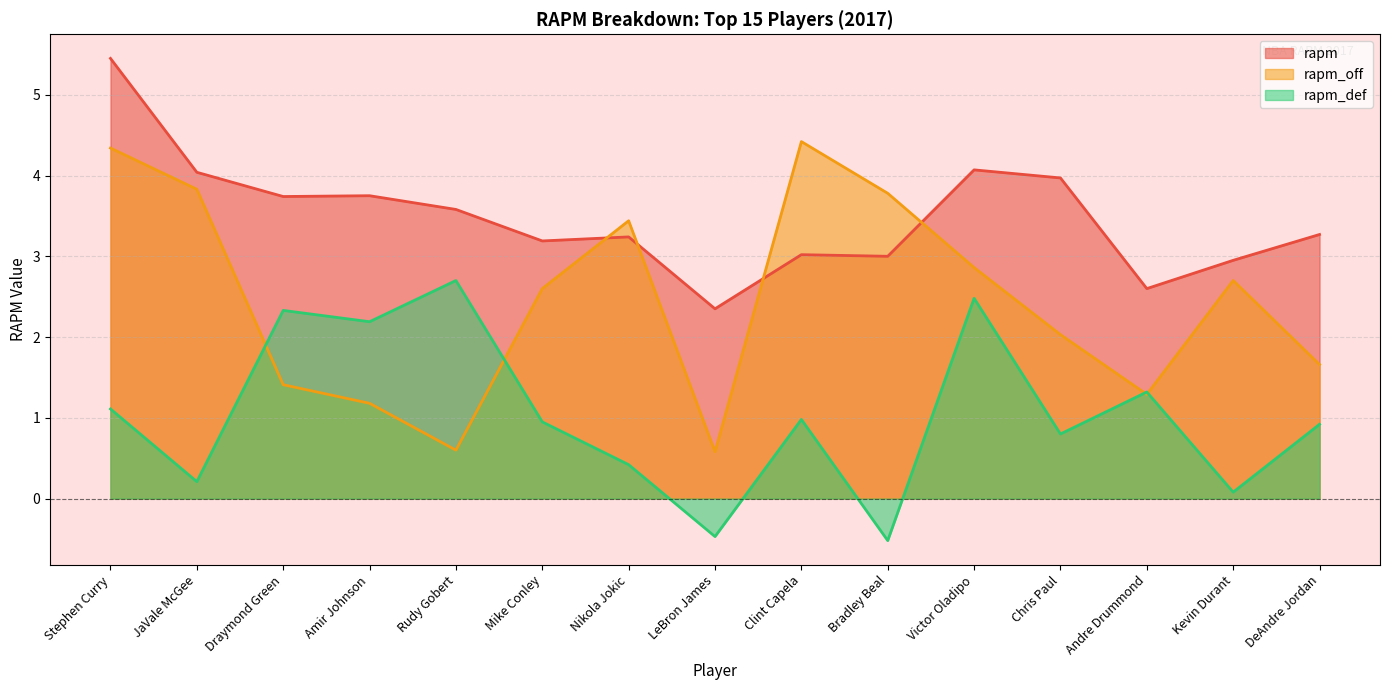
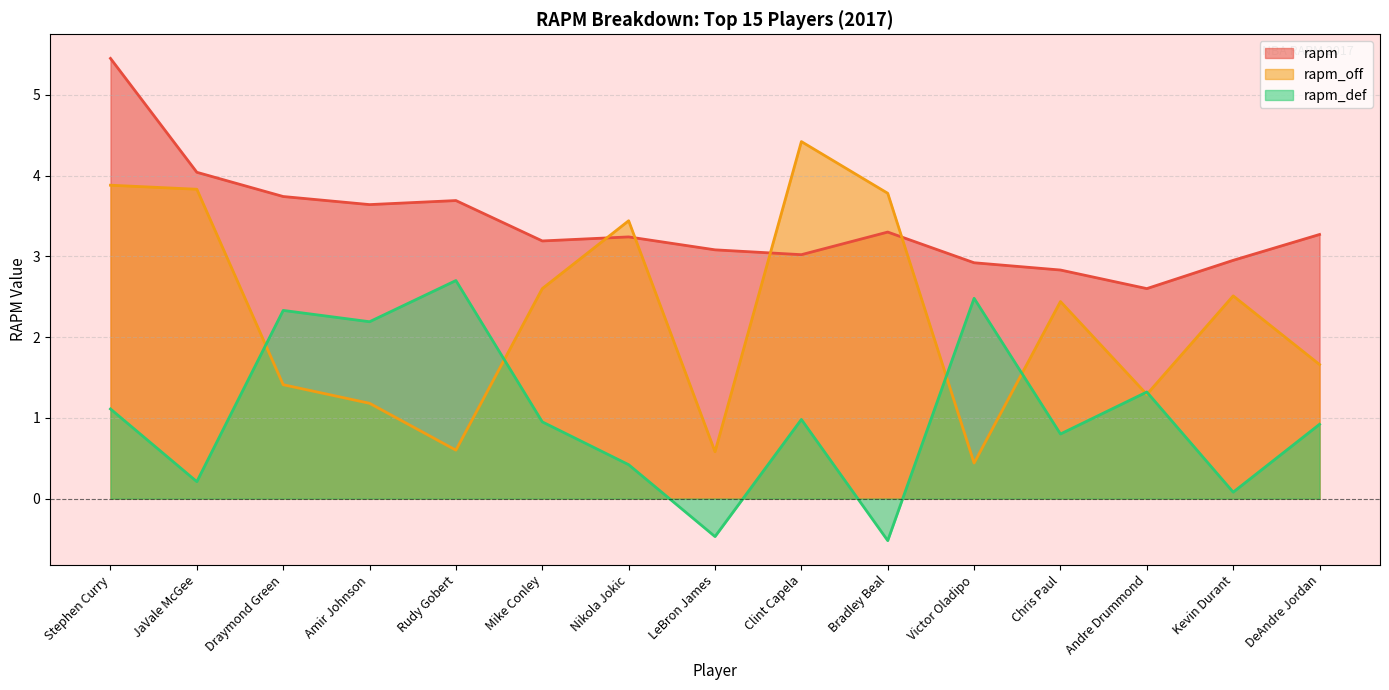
rapm_off, Stephen Curry: 4.3 -> 3.9
rapm, Amir Johnson: 3.8 -> 3.6
rapm, Rudy Gobert: 3.6 -> 3.7
rapm, LeBron James: 2.4 -> 3.1
rapm, Bradley Beal: 3.0 -> 3.3
rapm, Victor Oladipo: 4.1 -> 2.9
rapm_off, Victor Oladipo: 2.9 -> 0.4
rapm, Chris Paul: 4.0 -> 2.8
rapm_off, Chris Paul: 2.0 -> 2.4
rapm_off, Kevin Durant: 2.7 -> 2.5
